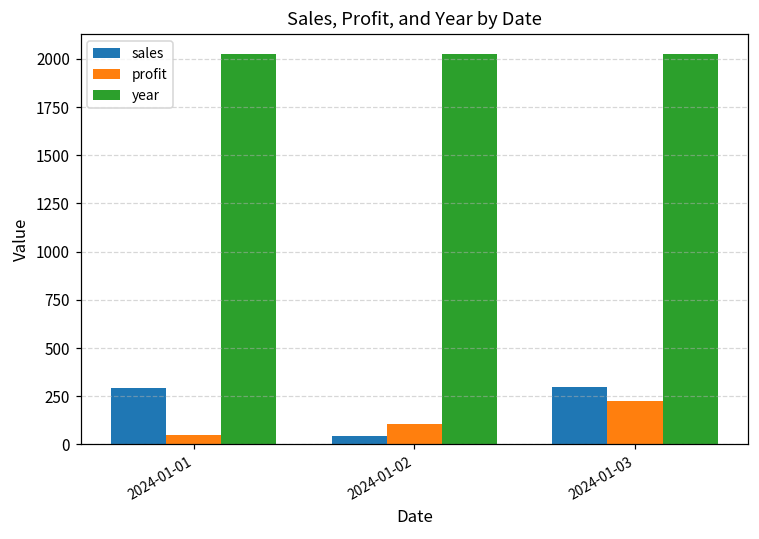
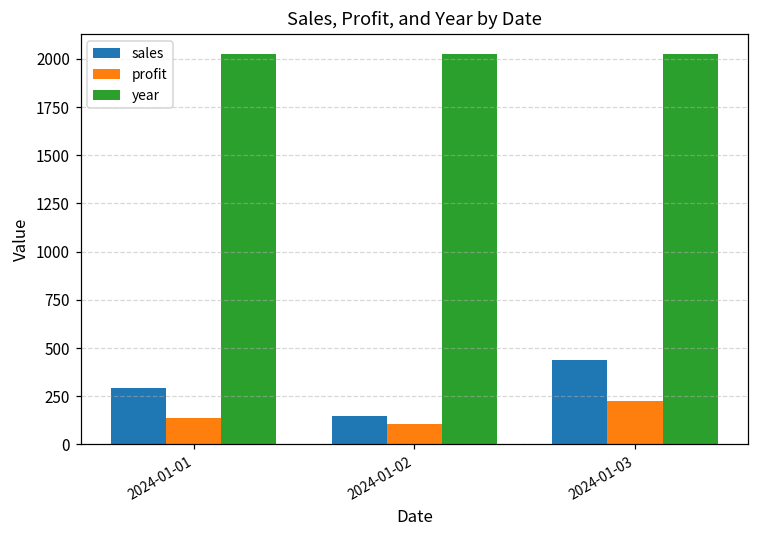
profit, 2024-01-01: 50 -> 140
sales, 2024-01-02: 40 -> 150
sales, 2024-01-03: 300 -> 440
